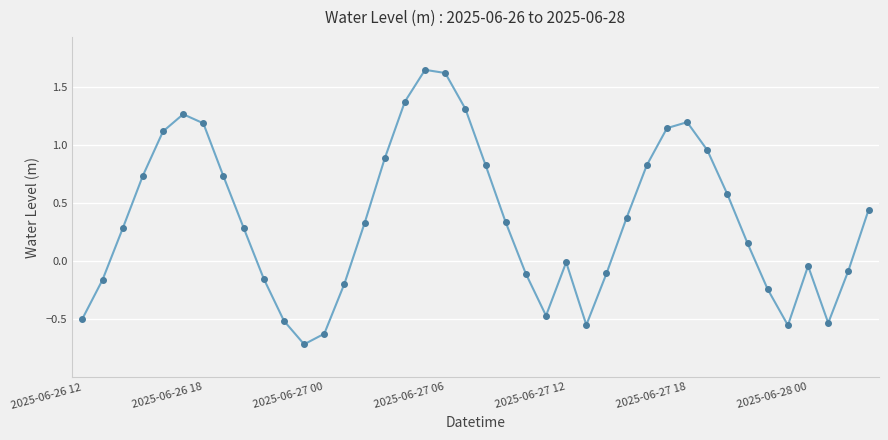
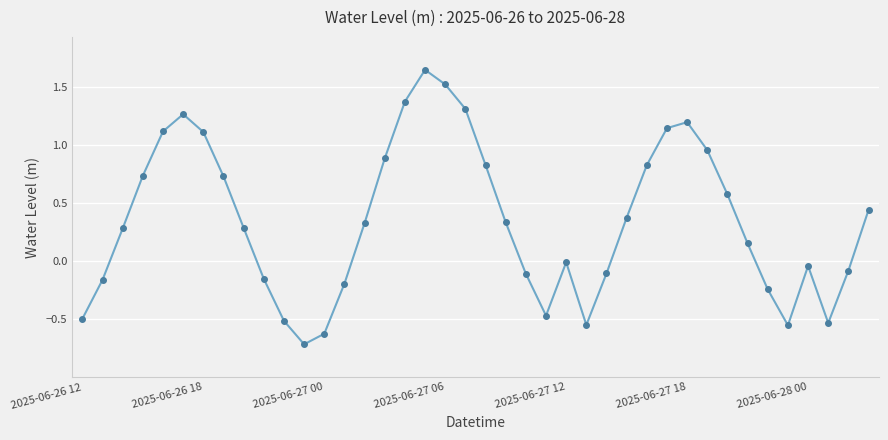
2025-06-26 18: 1.19 -> 1.12
2025-06-27 06: 1.62 -> 1.53
